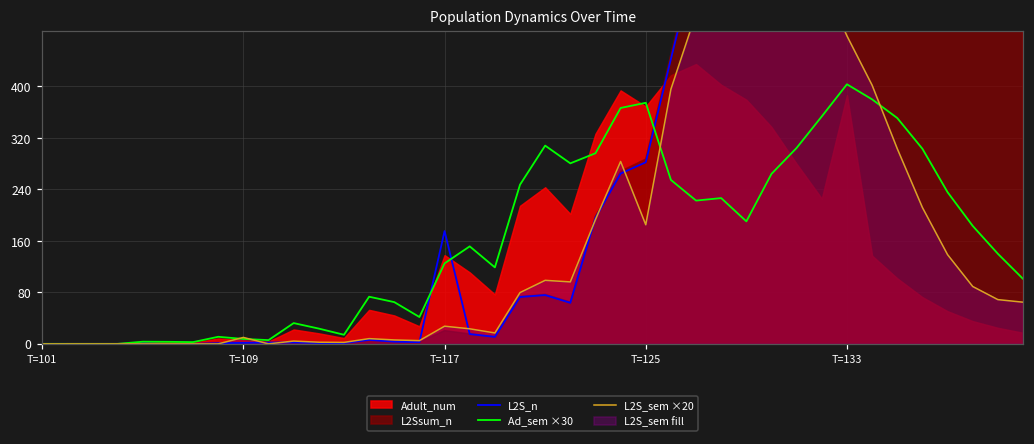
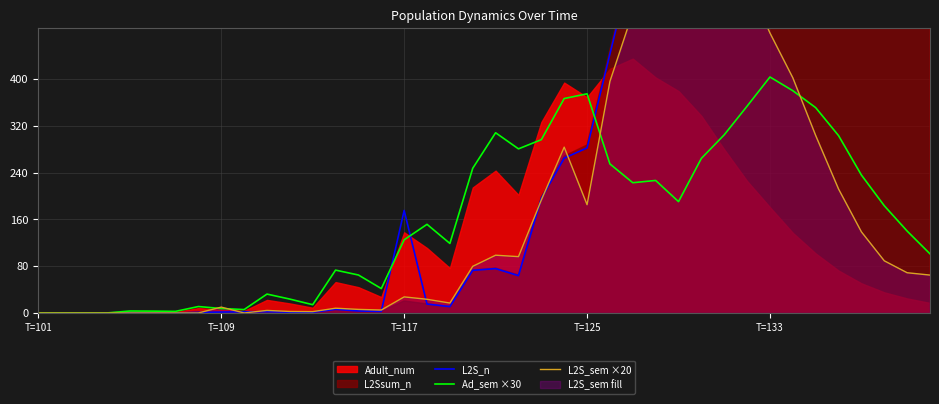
Adult_num, T=133: 390 -> 180
